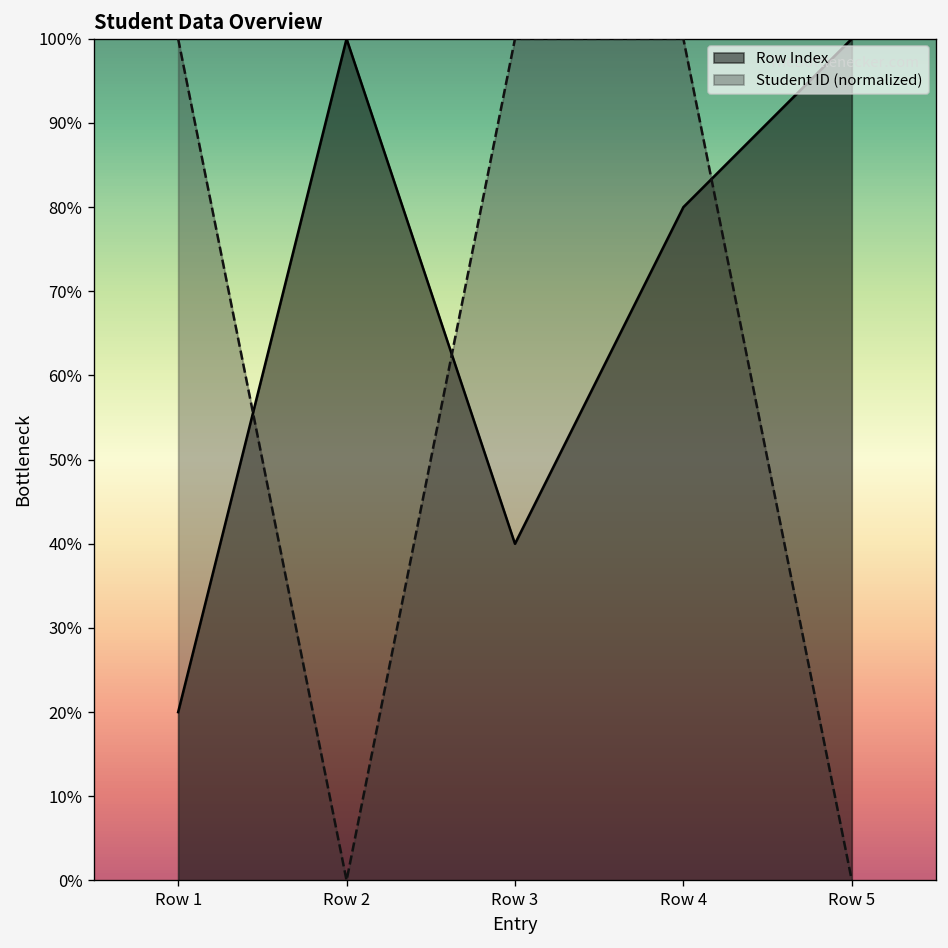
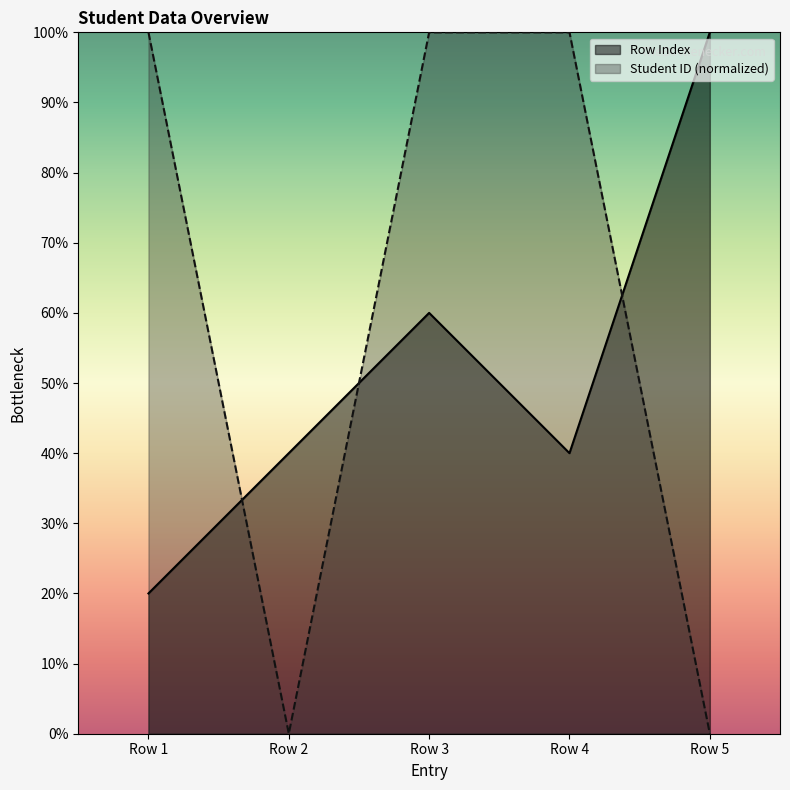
Row Index, Row 2: 100% -> 40%
Row Index, Row 3: 40% -> 60%
Row Index, Row 4: 80% -> 40%
